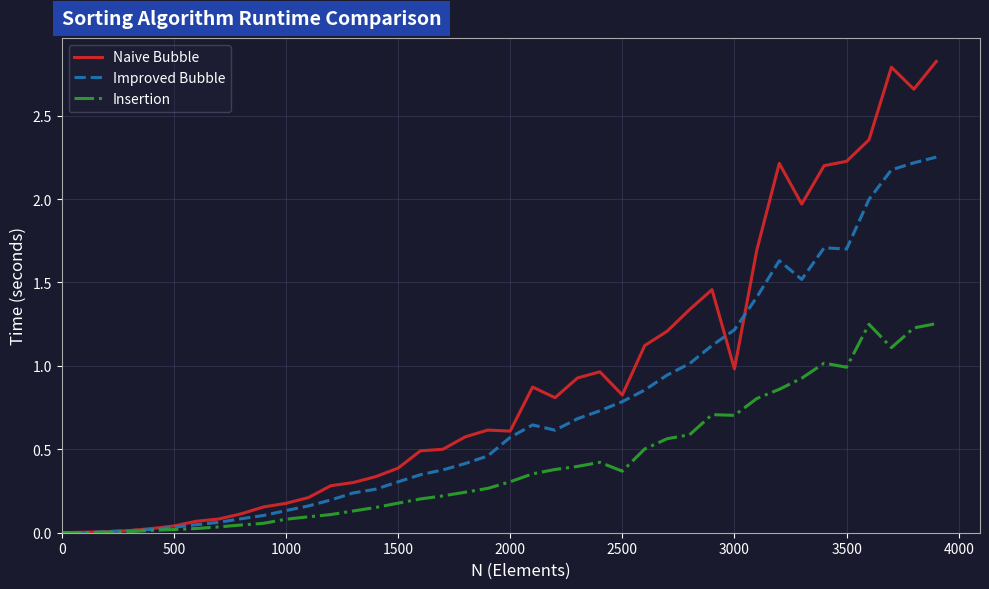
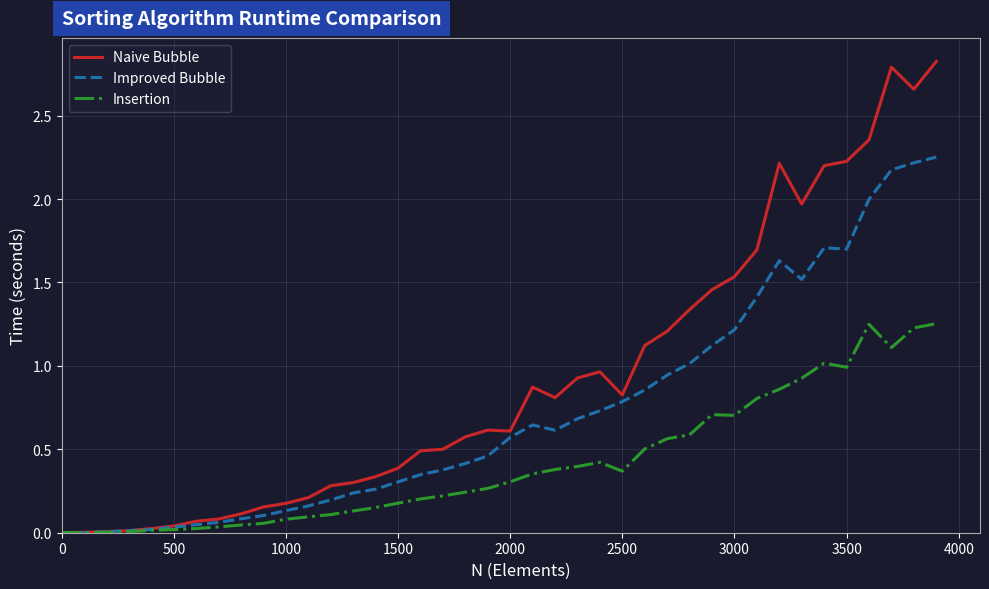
Naive Bubble, 3000: 0.98 -> 1.53
